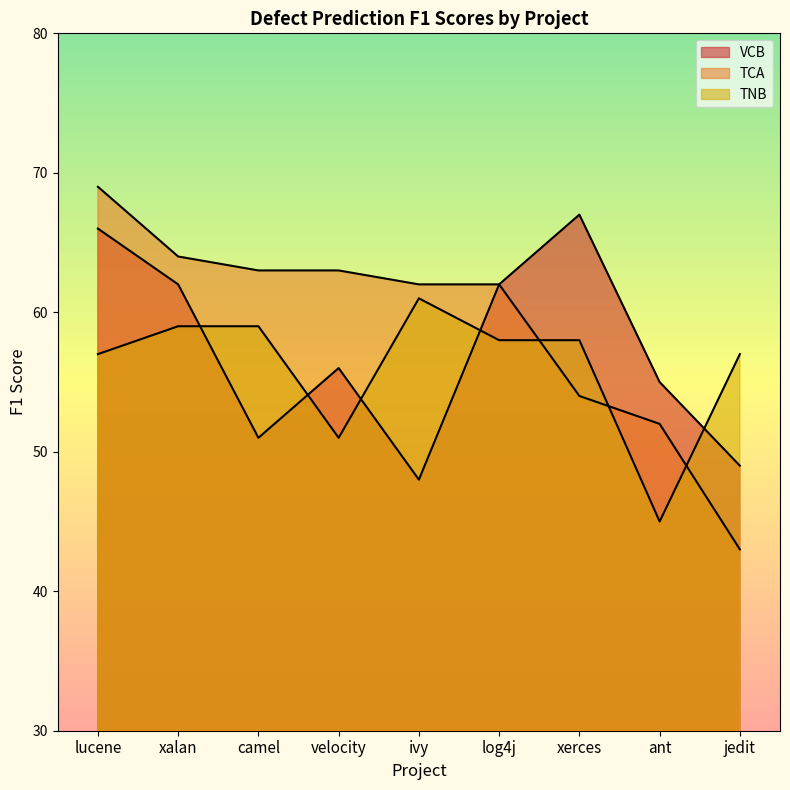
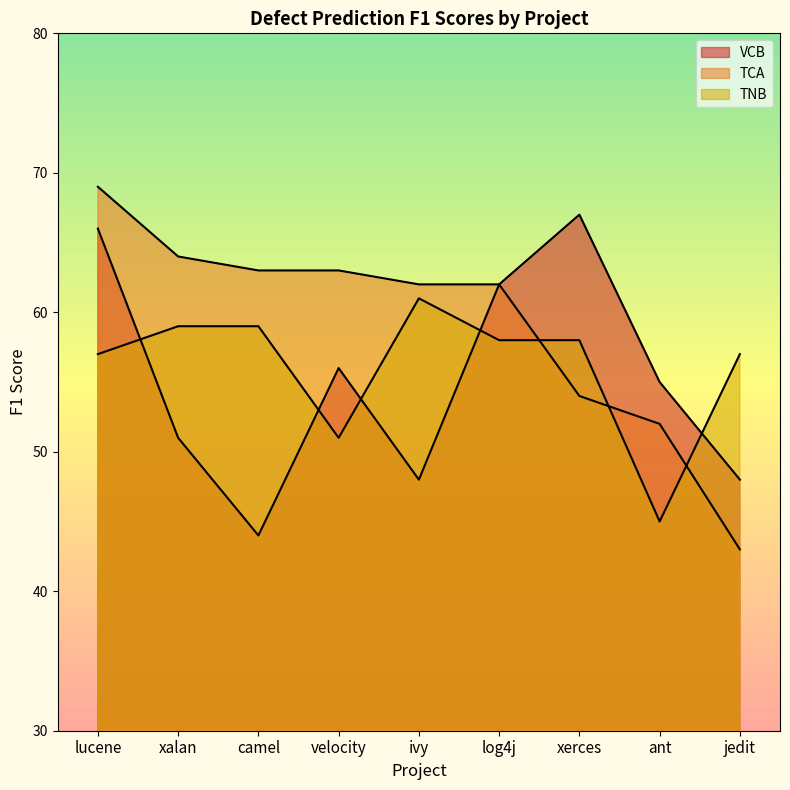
VCB, xalan: 62 -> 51
VCB, camel: 51 -> 44
VCB, jedit: 49 -> 48
